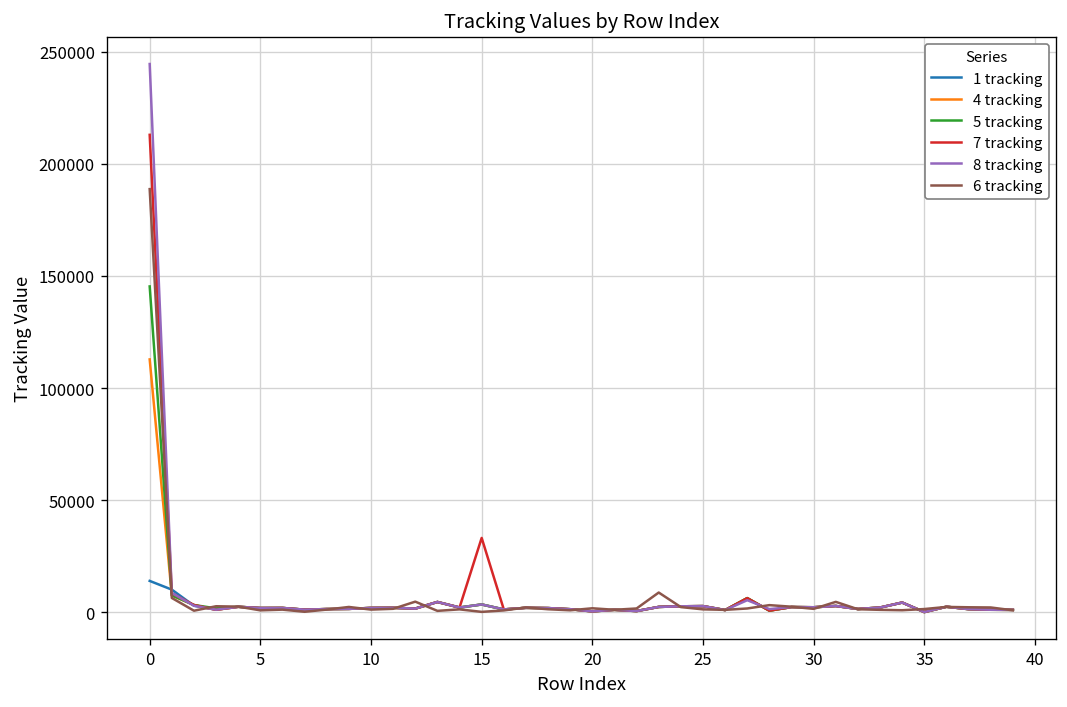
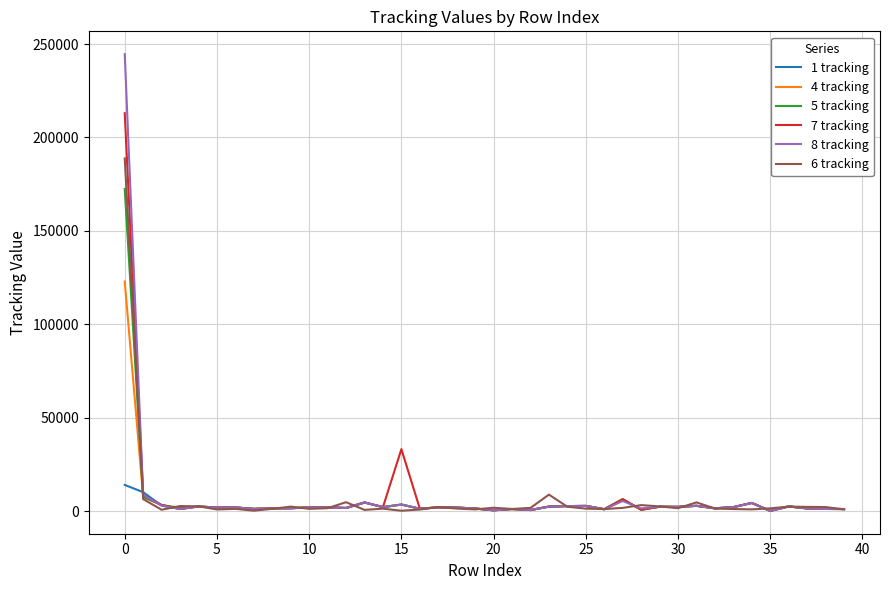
4 tracking, 0: 113000 -> 123000
5 tracking, 0: 145000 -> 172000
